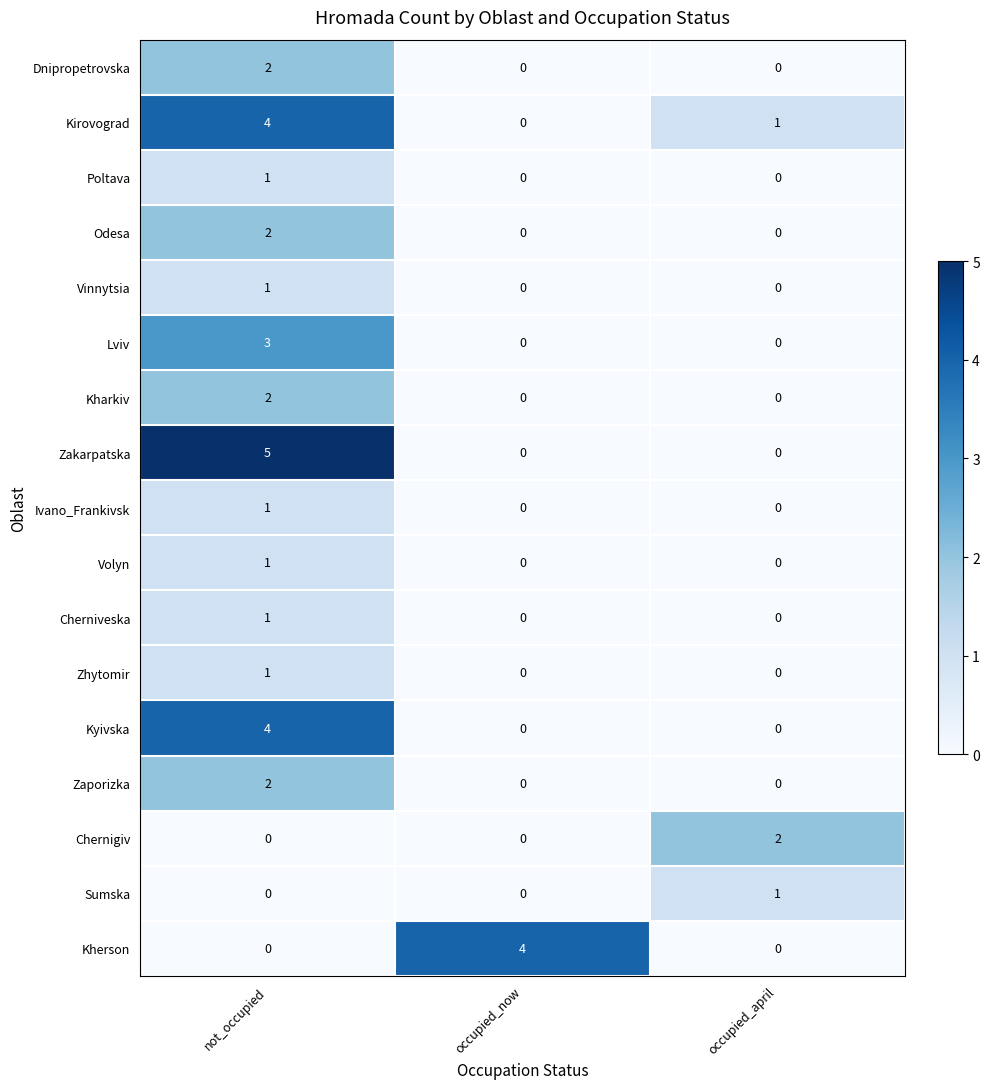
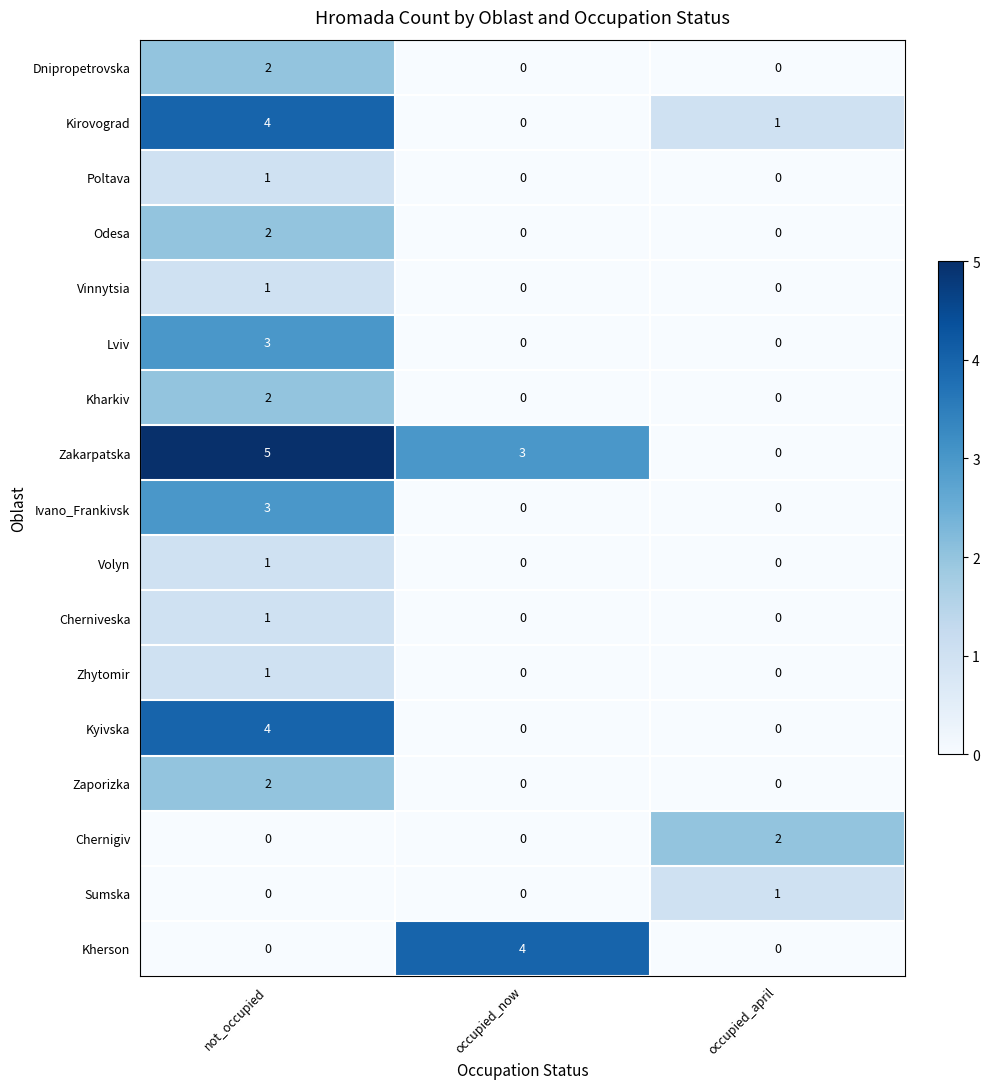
Zakarpatska, occupied_now: 0 -> 3
Ivano_Frankivsk, not_occupied: 1 -> 3
